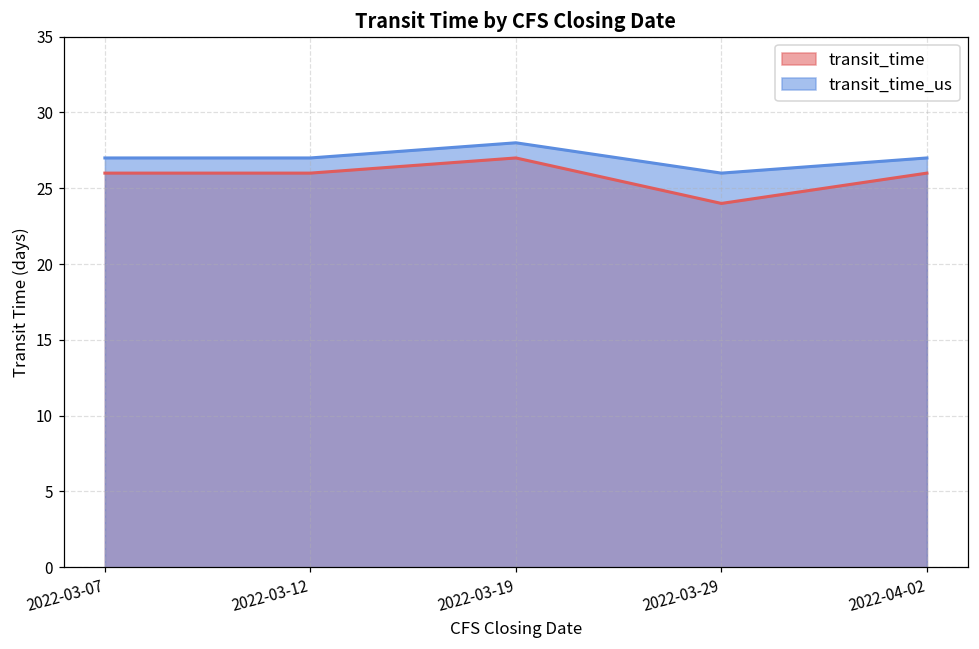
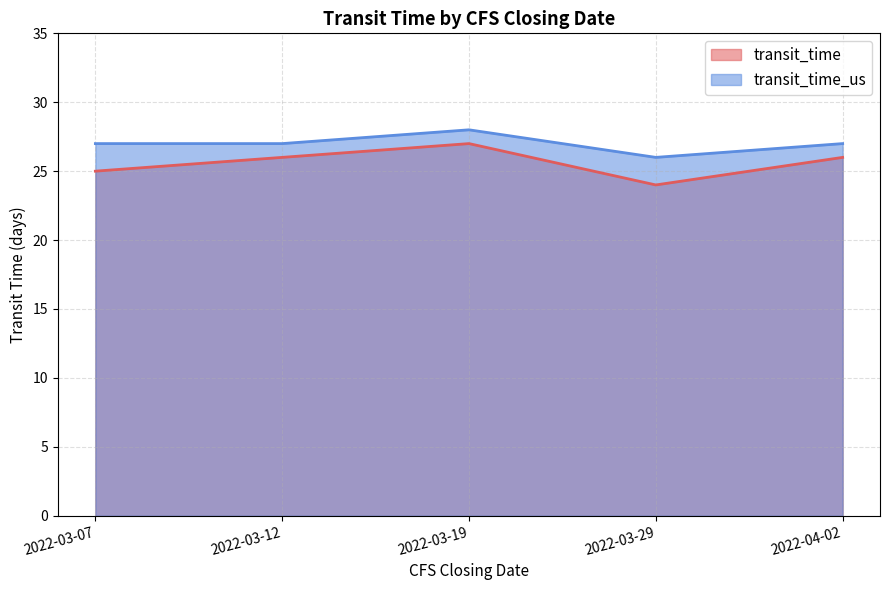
transit_time, 2022-03-07: 26 -> 25
